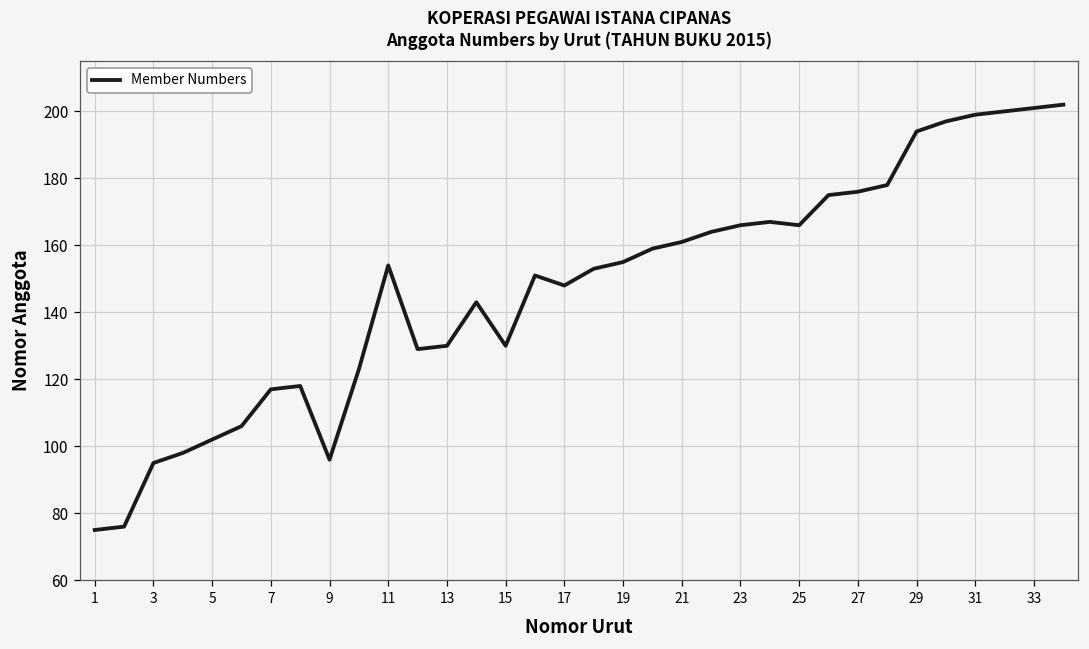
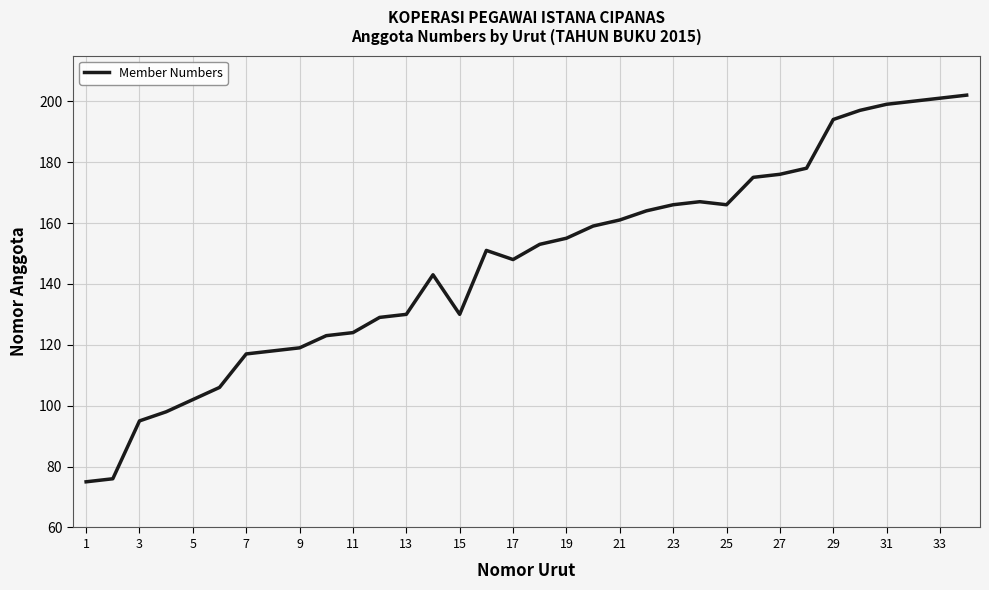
9: 96 -> 119
11: 154 -> 124
